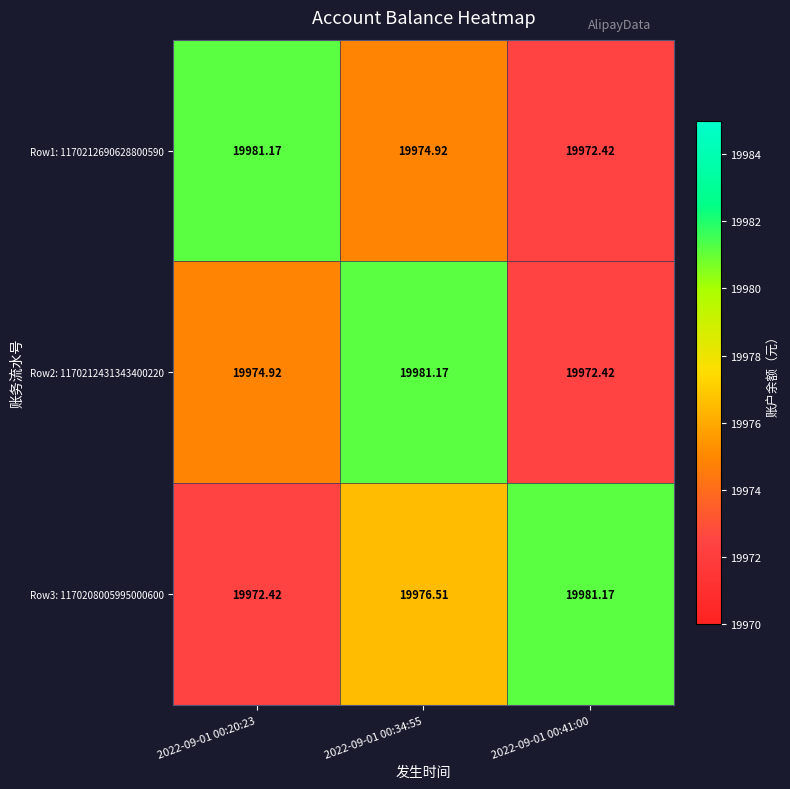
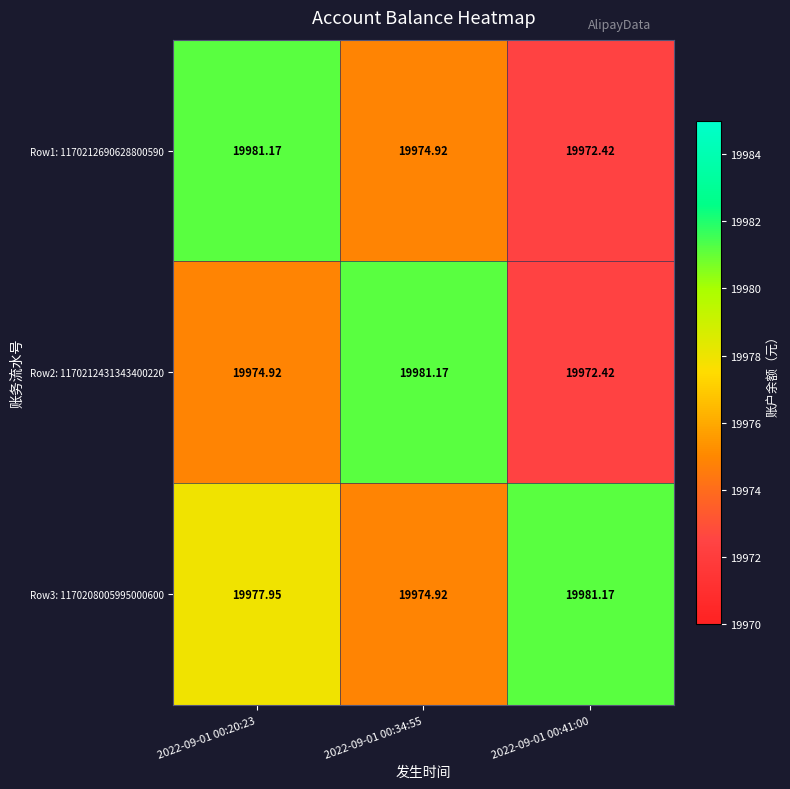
Row3: 1170208005995000600, 2022-09-01 00:20:23: 19972.42 -> 19977.95
Row3: 1170208005995000600, 2022-09-01 00:34:55: 19976.51 -> 19974.92
